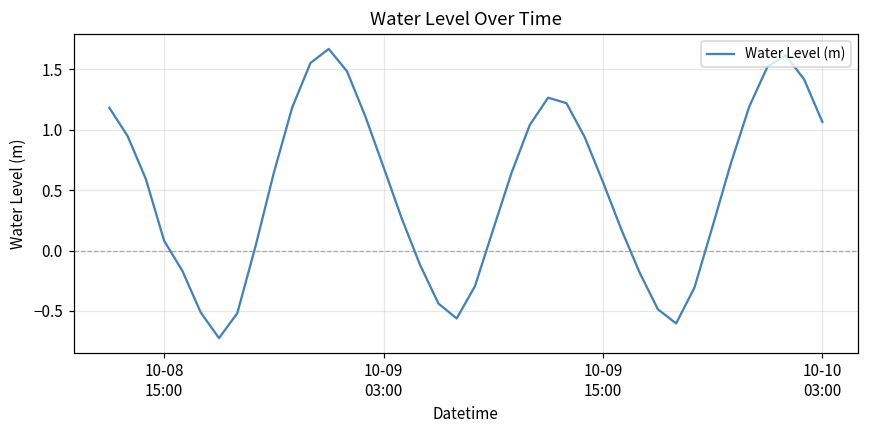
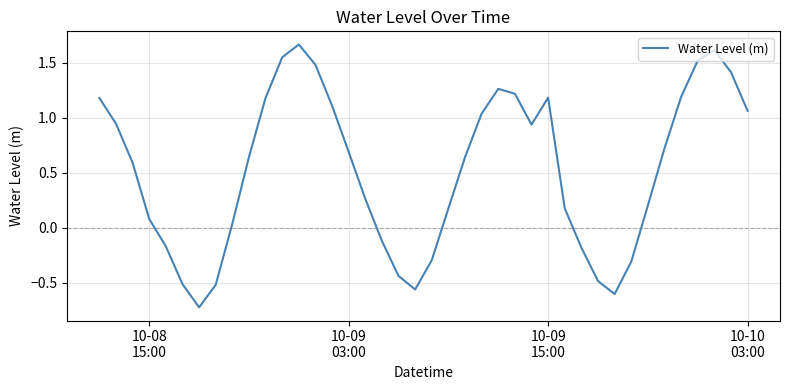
10-09 15:00: 0.57 -> 1.18
